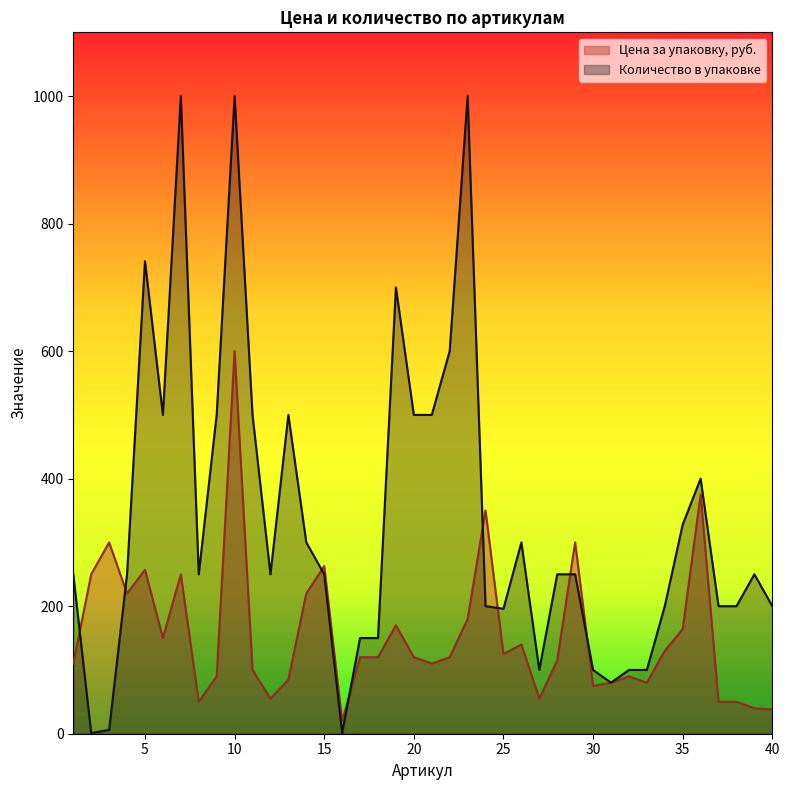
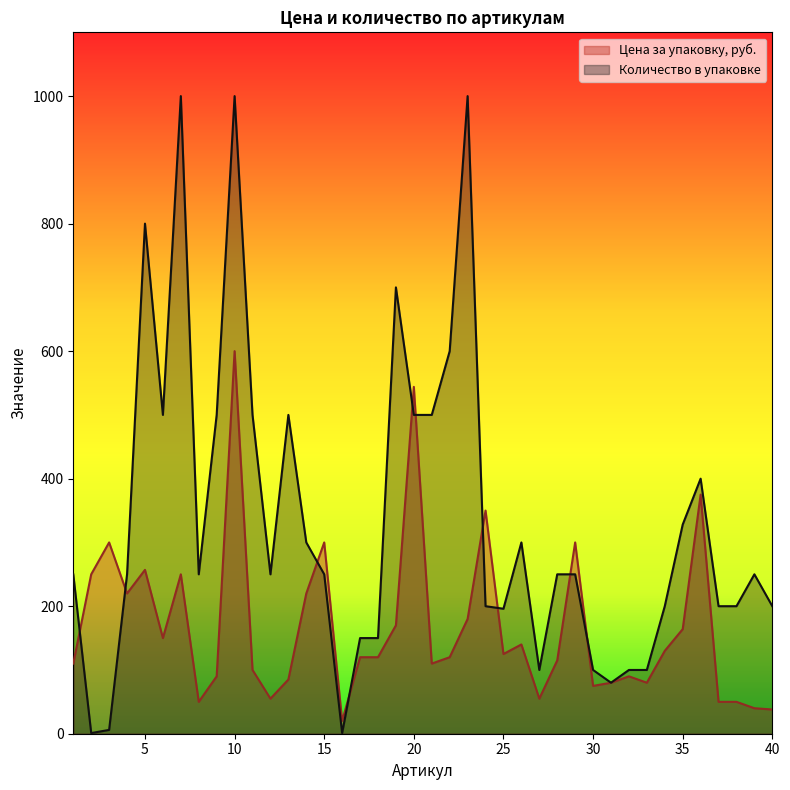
Количество в упаковке, 5: 740 -> 800
Цена за упаковку, руб., 15: 260 -> 300
Цена за упаковку, руб., 20: 120 -> 540
